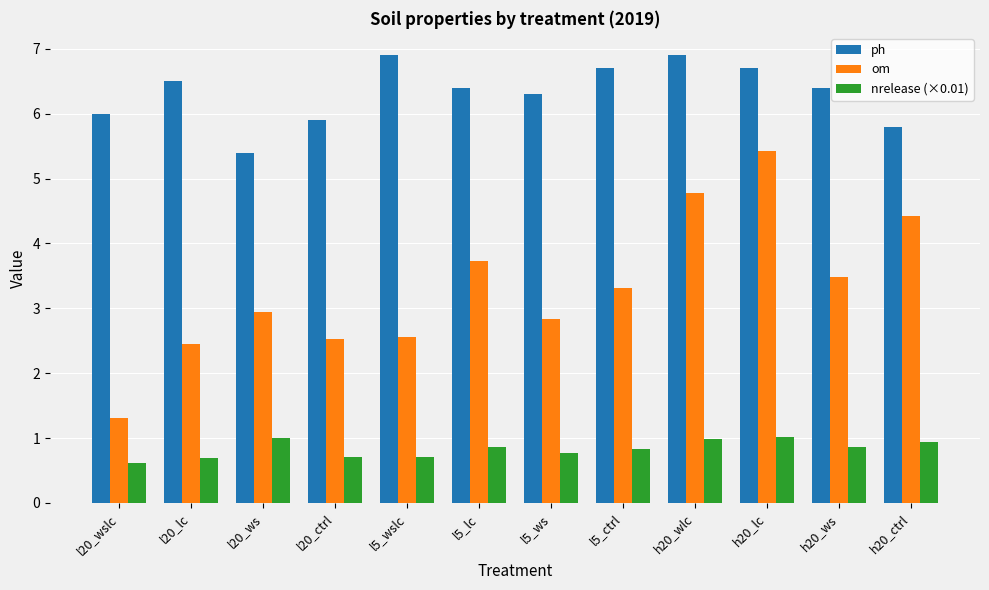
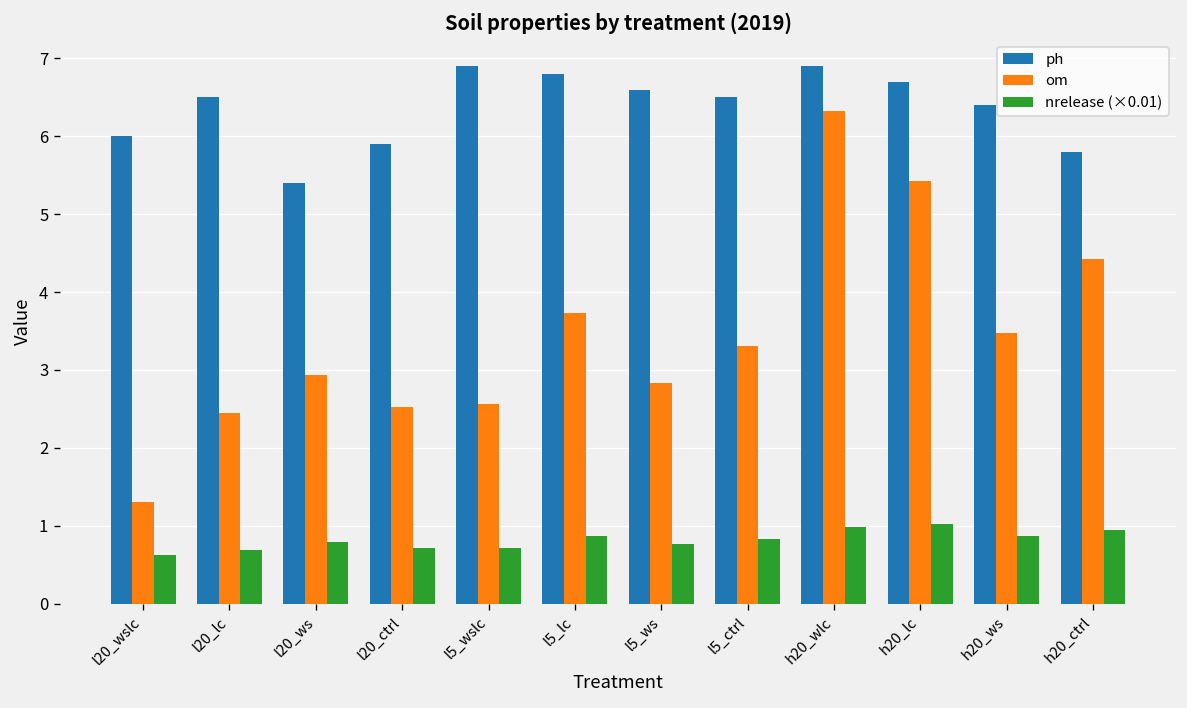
nrelease (×0.01), l20_ws: 1.0 -> 0.8
ph, l5_lc: 6.4 -> 6.8
ph, l5_ws: 6.3 -> 6.6
ph, l5_ctrl: 6.7 -> 6.5
om, h20_wlc: 4.8 -> 6.3
